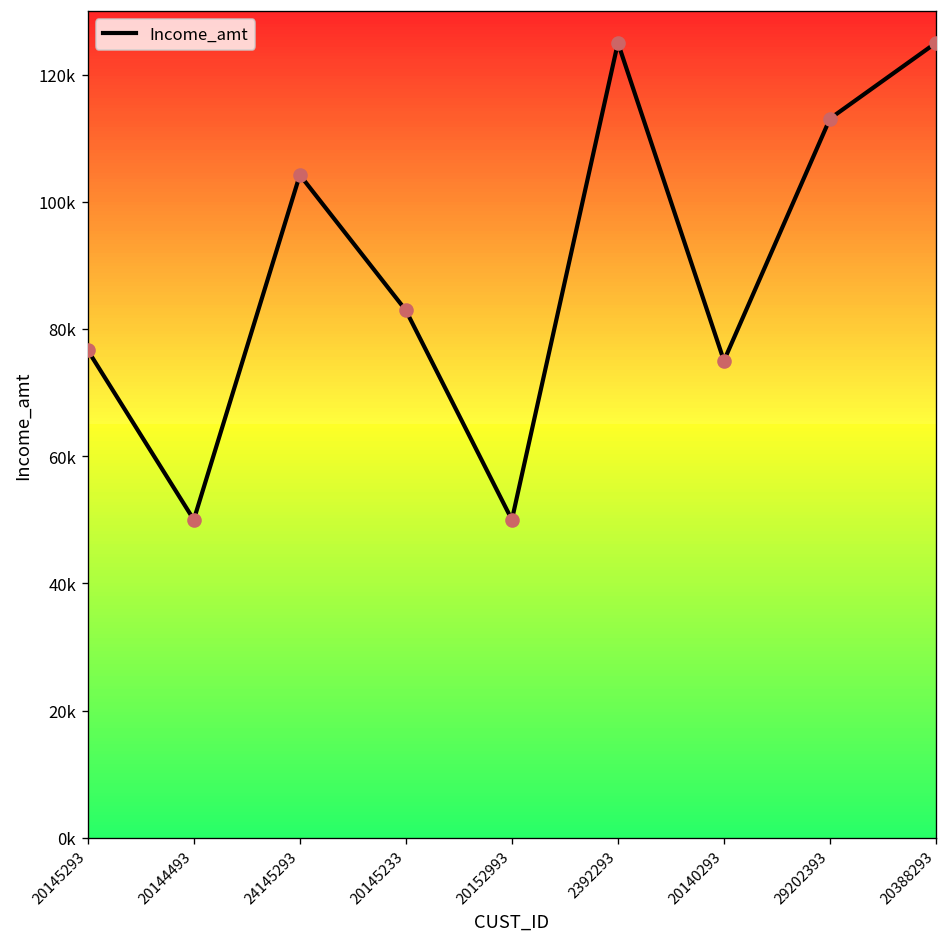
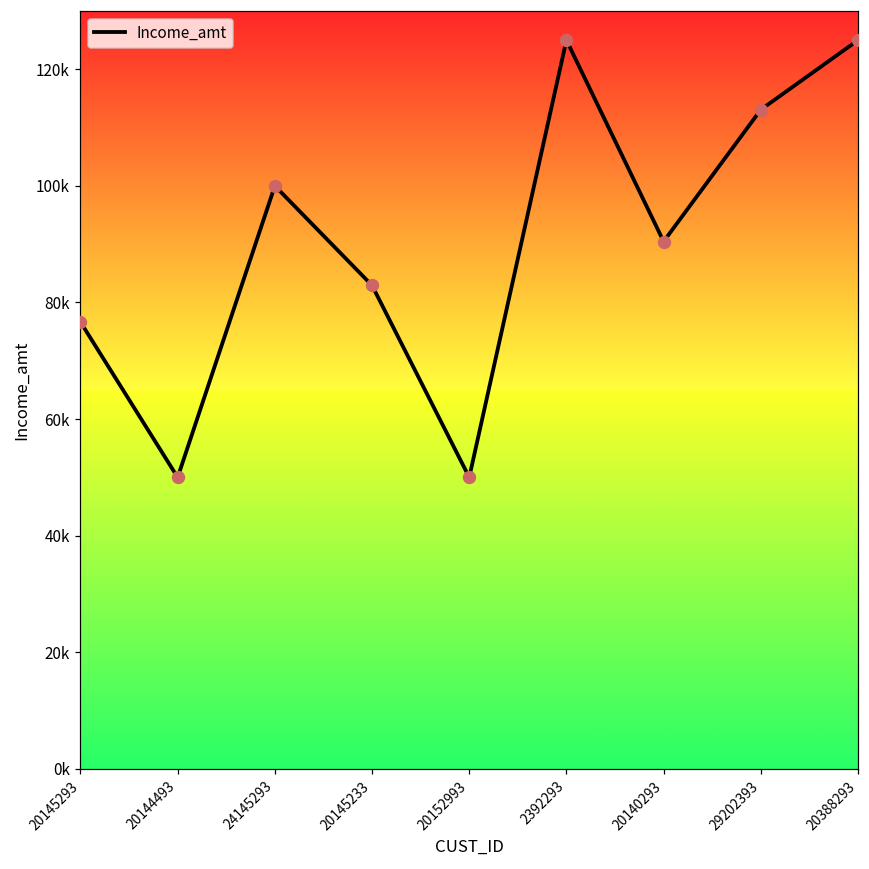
24145293: 104000 -> 100000
20140293: 75000 -> 90000
